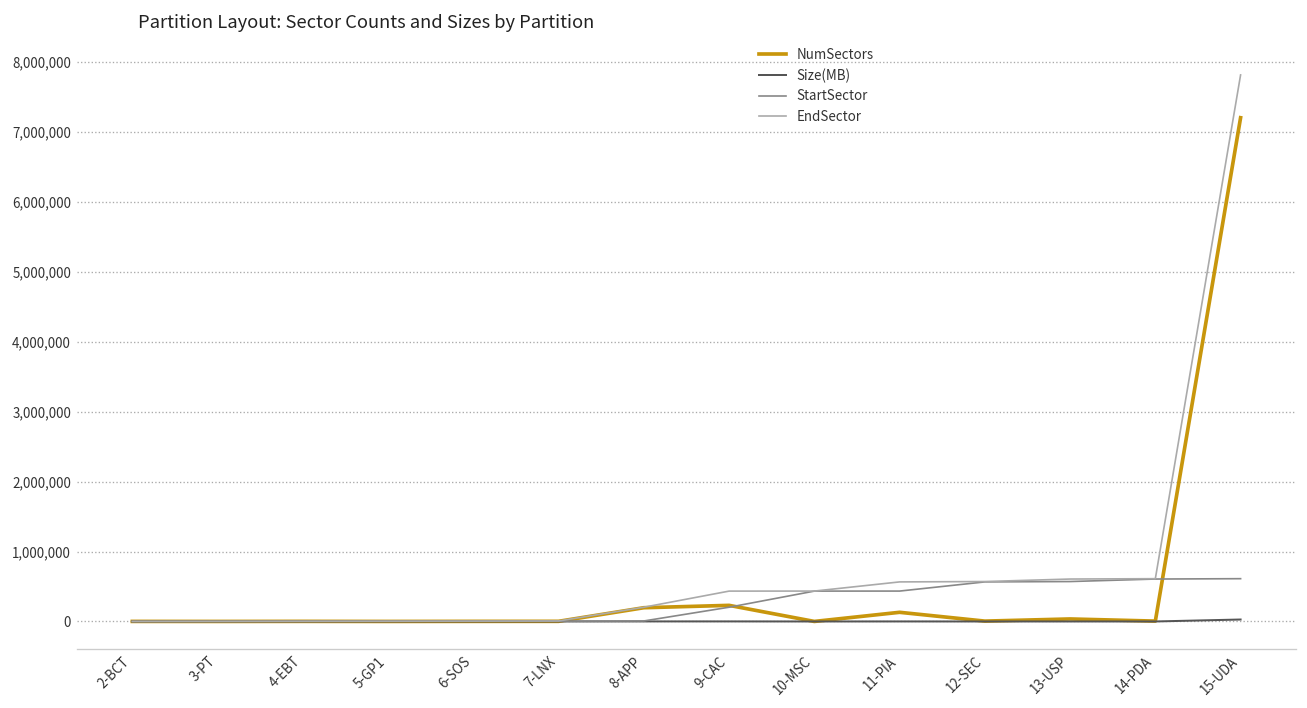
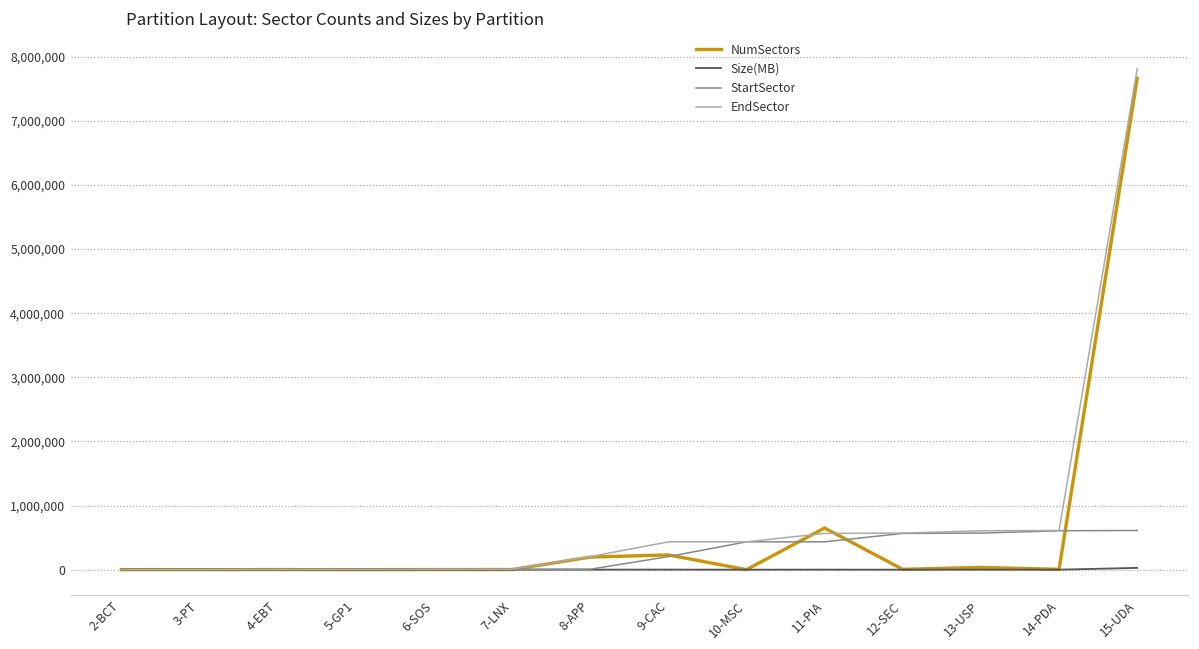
NumSectors, 11-PIA: 100,000 -> 700,000
NumSectors, 15-UDA: 7,200,000 -> 7,700,000
